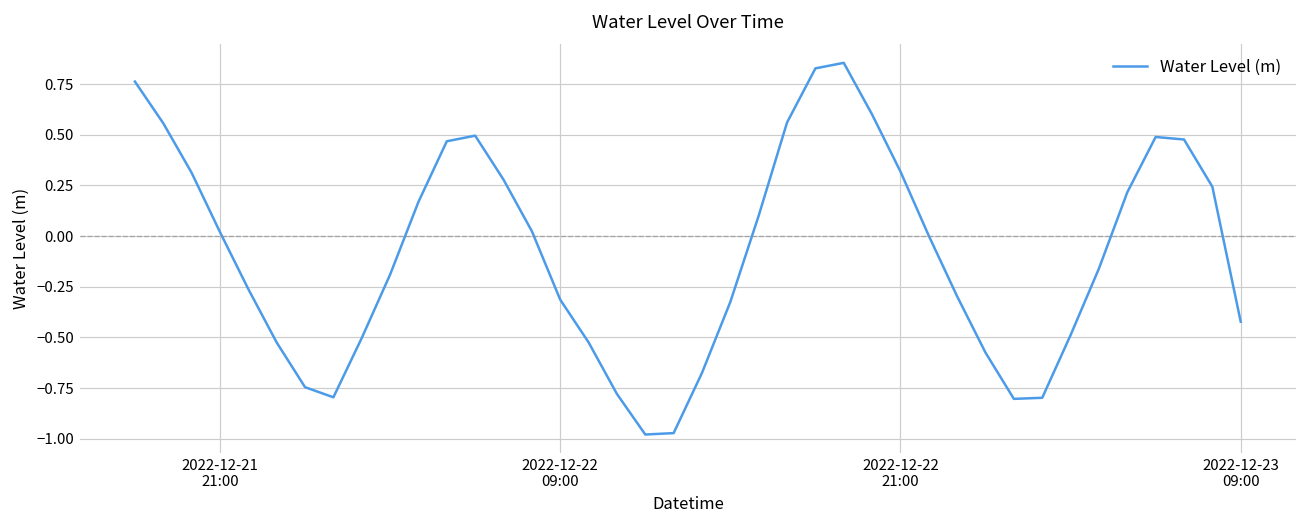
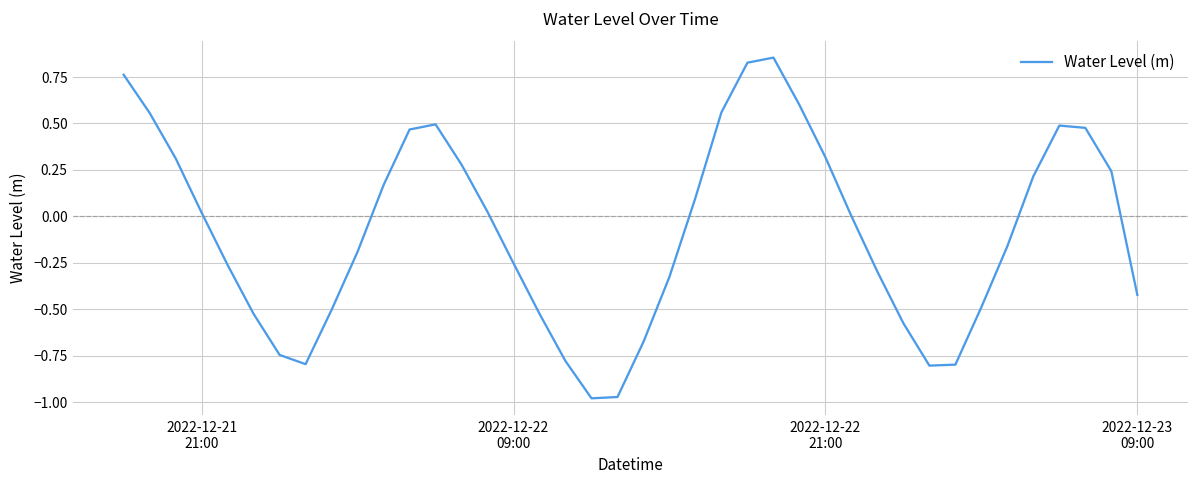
2022-12-22 09:00: -0.31 -> -0.25
